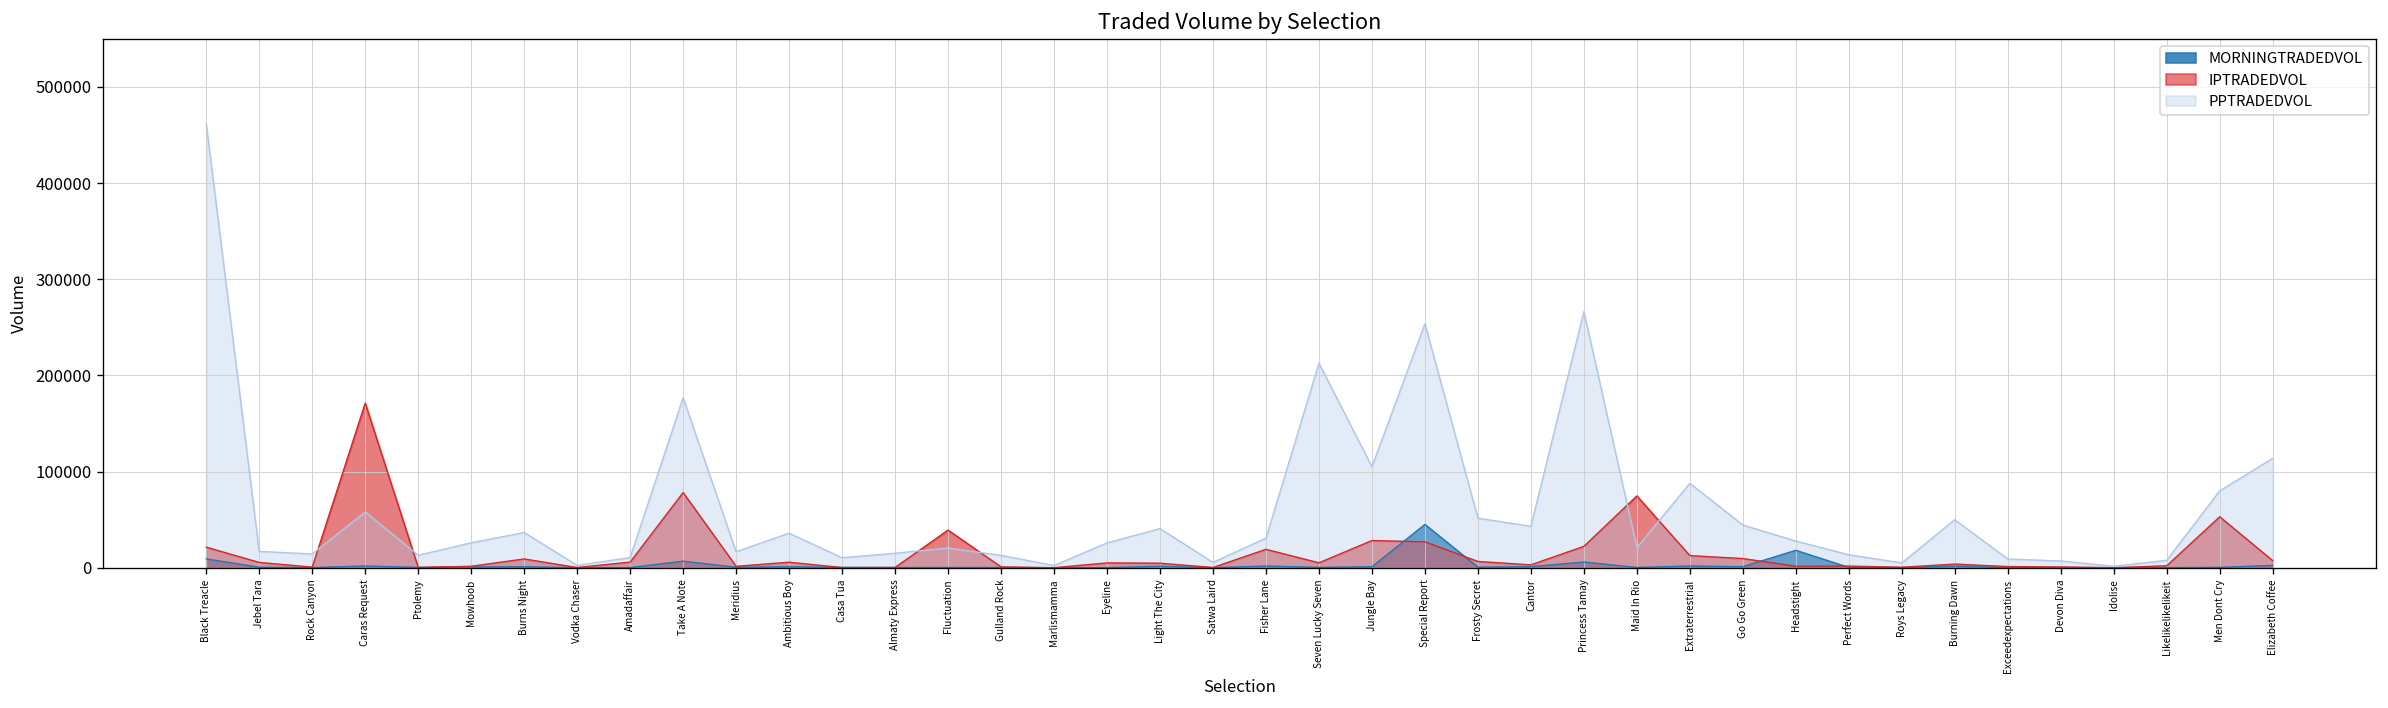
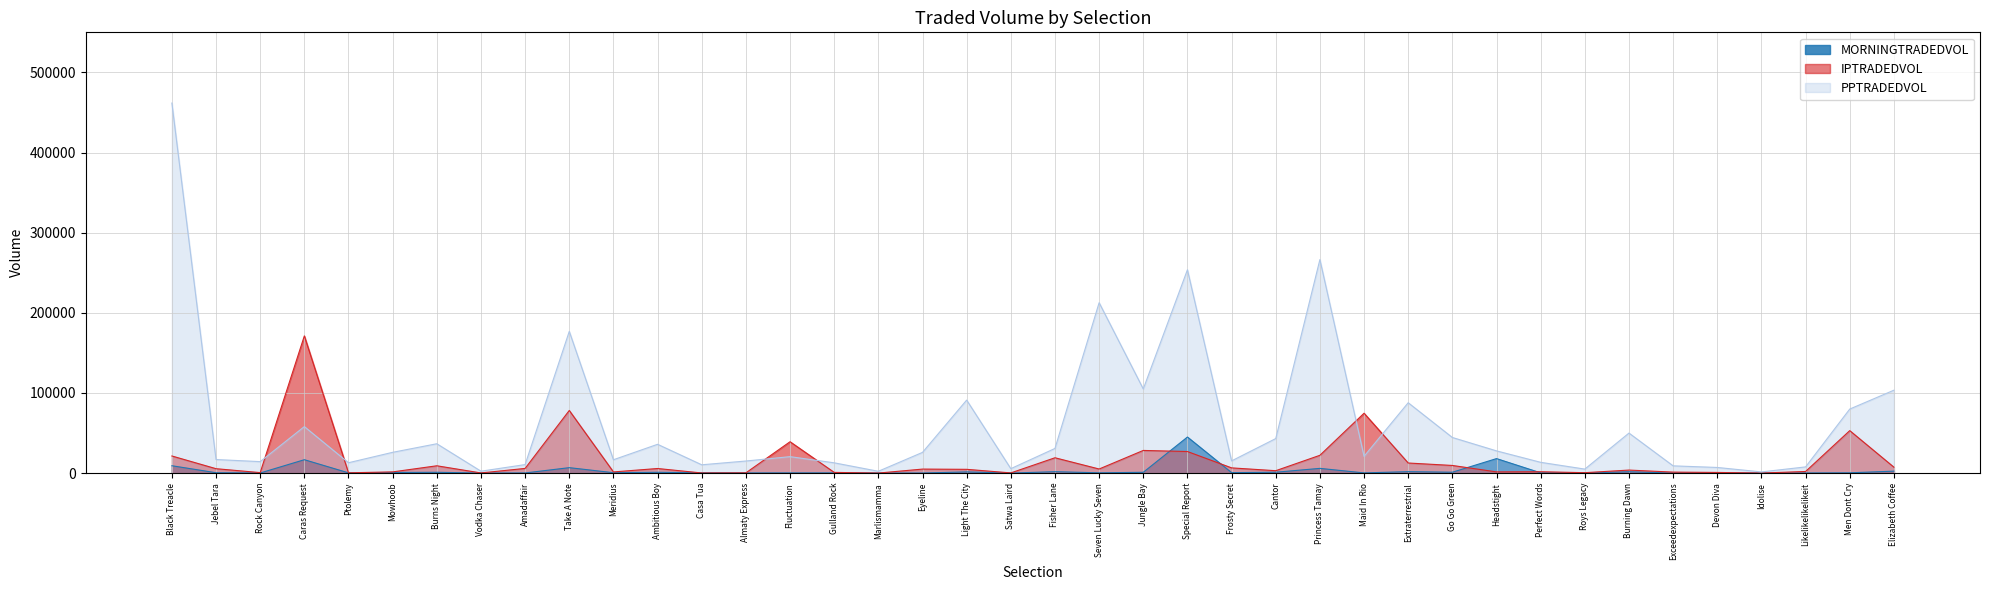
MORNINGTRADEDVOL, Caras Request: 0 -> 20000
PPTRADEDVOL, Light The City: 40000 -> 90000
PPTRADEDVOL, Frosty Secret: 50000 -> 20000
PPTRADEDVOL, Elizabeth Coffee: 110000 -> 100000
